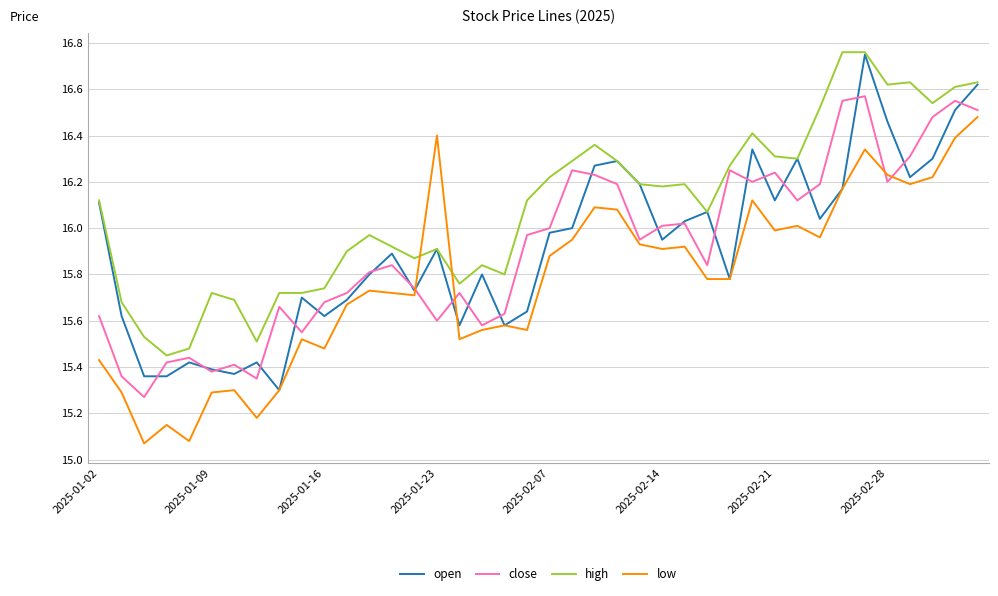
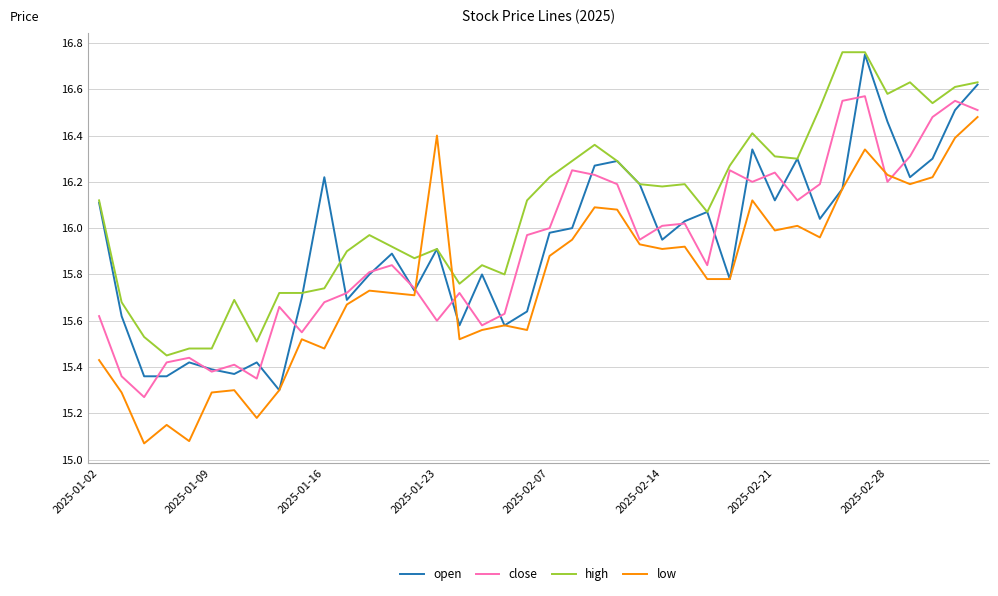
high, 2025-01-09: 15.72 -> 15.48
open, 2025-01-16: 15.62 -> 16.22
high, 2025-02-28: 16.62 -> 16.58
